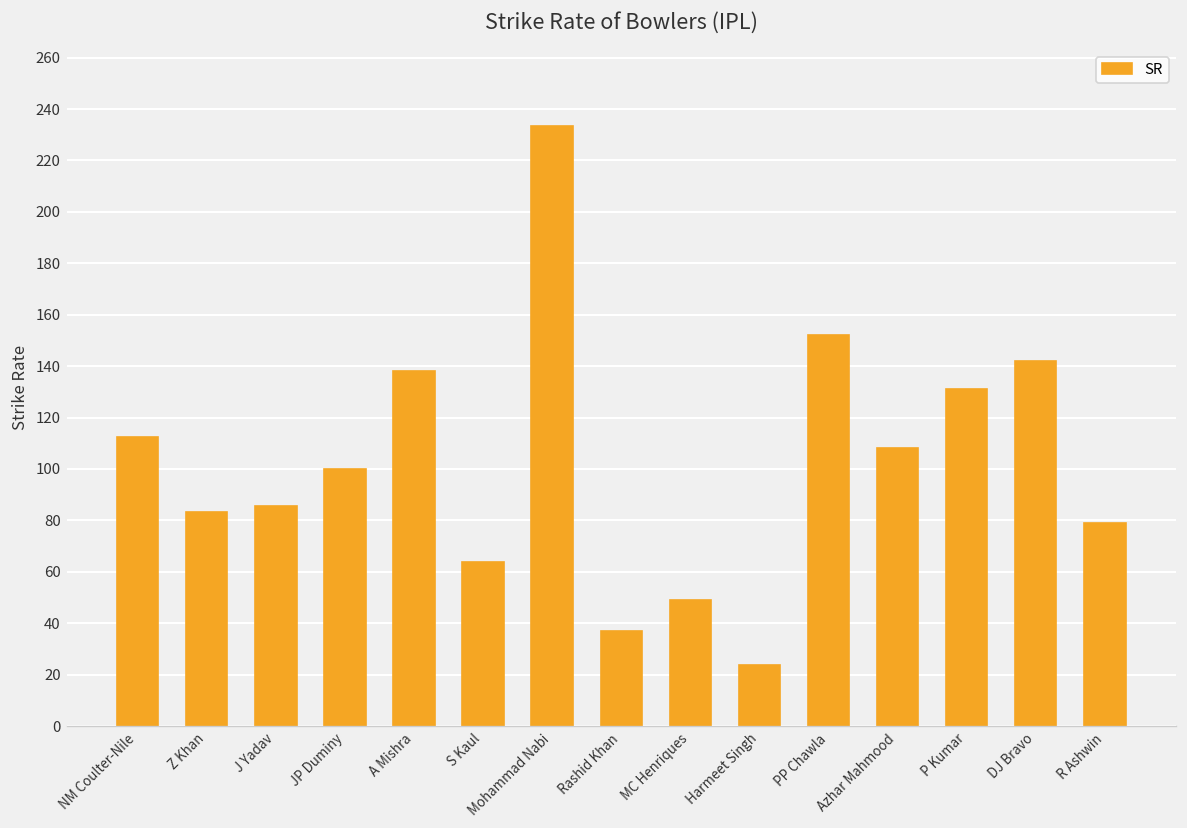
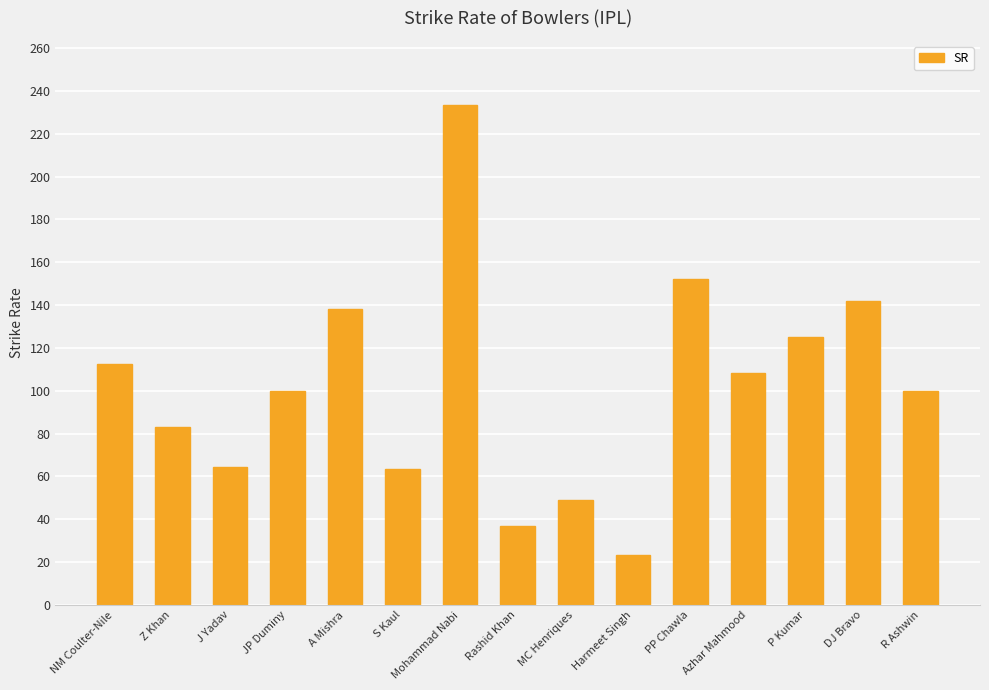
J Yadav: 86 -> 65
P Kumar: 131 -> 125
R Ashwin: 79 -> 100
